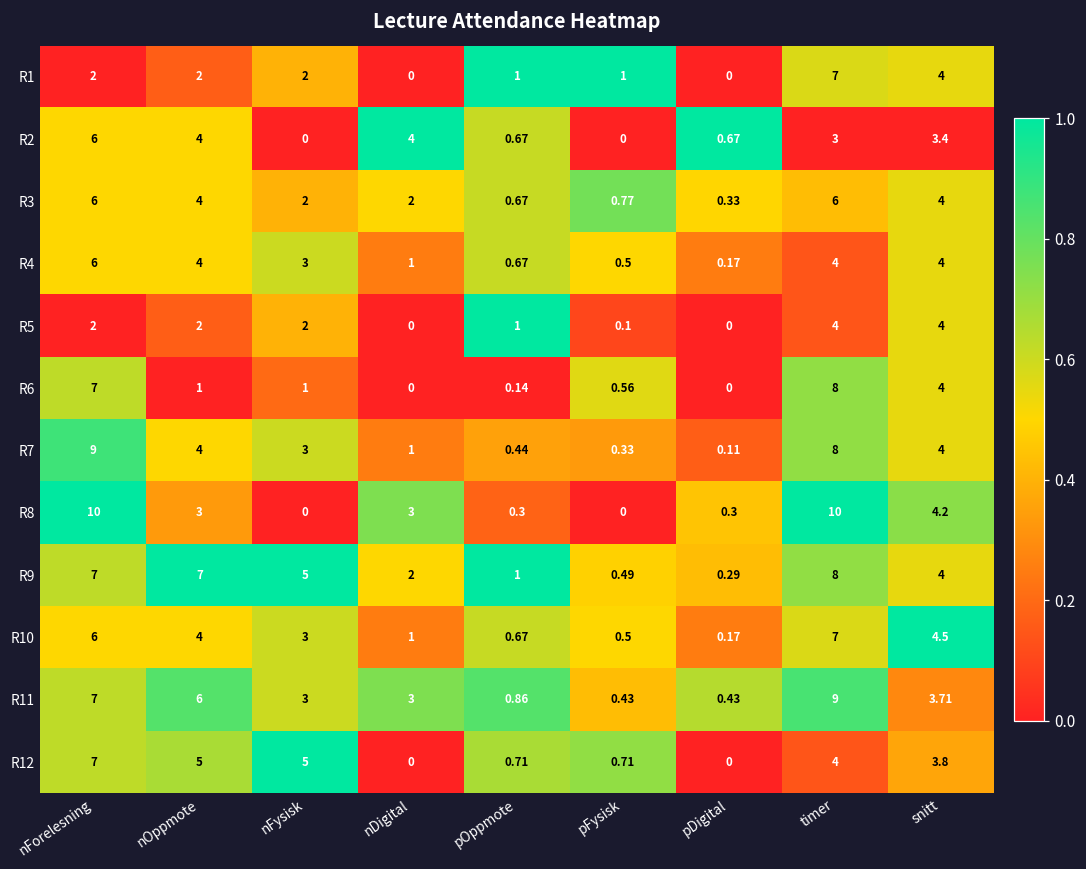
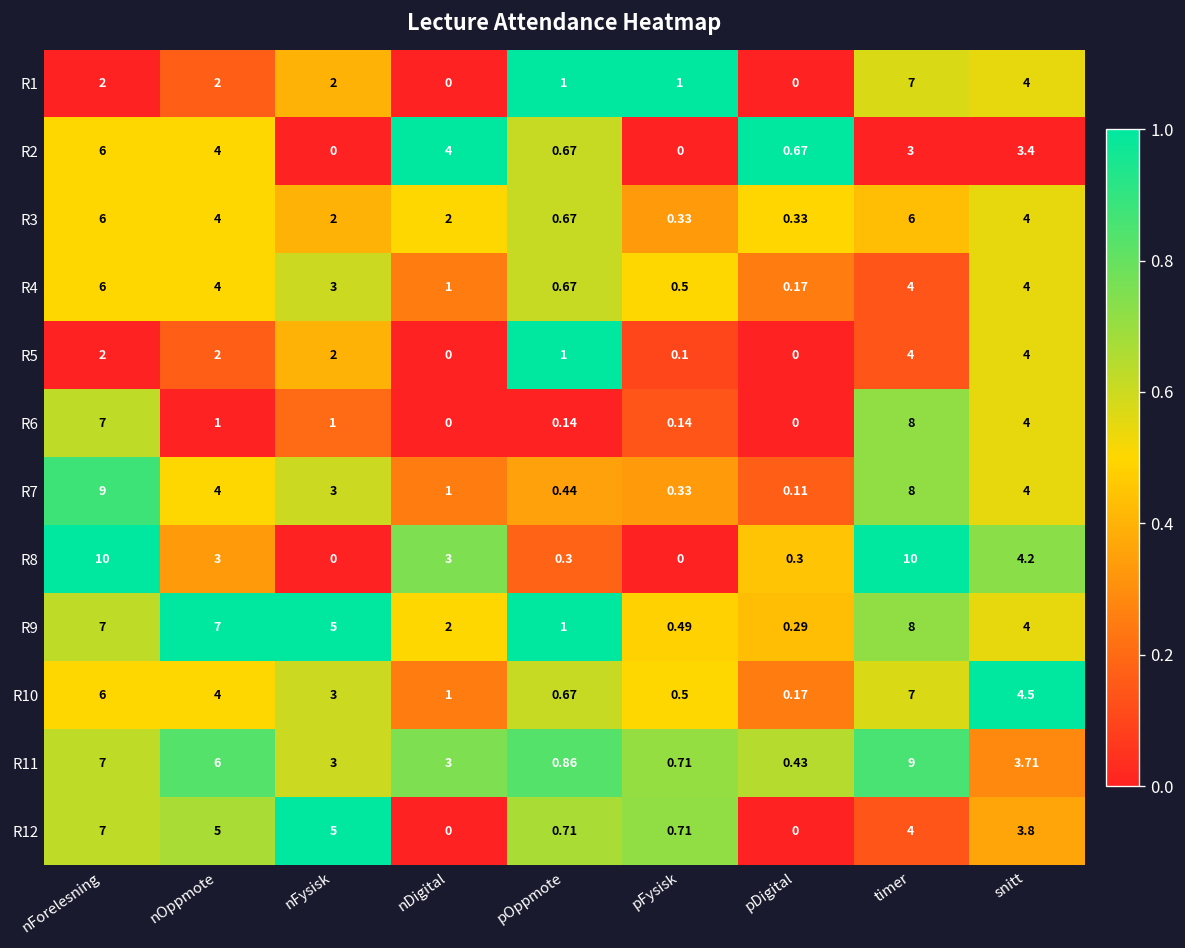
R3, pFysisk: 0.77 -> 0.33
R6, pFysisk: 0.56 -> 0.14
R11, pFysisk: 0.43 -> 0.71
